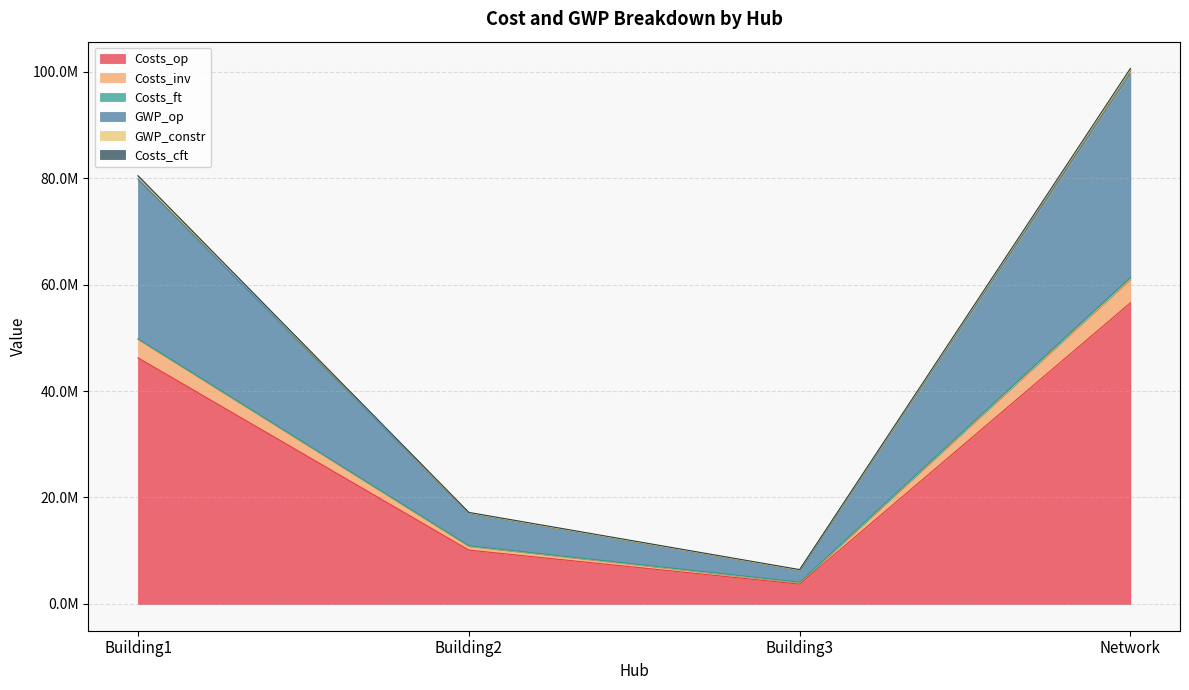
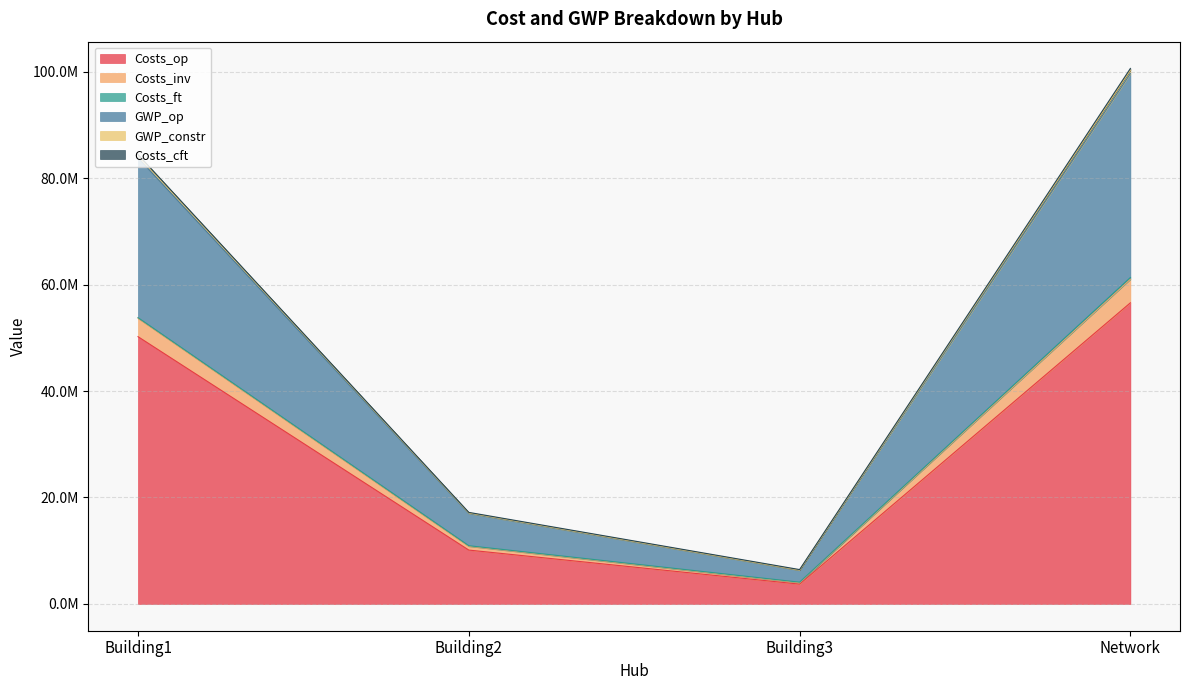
Costs_op, Building1: 46000000 -> 50000000
